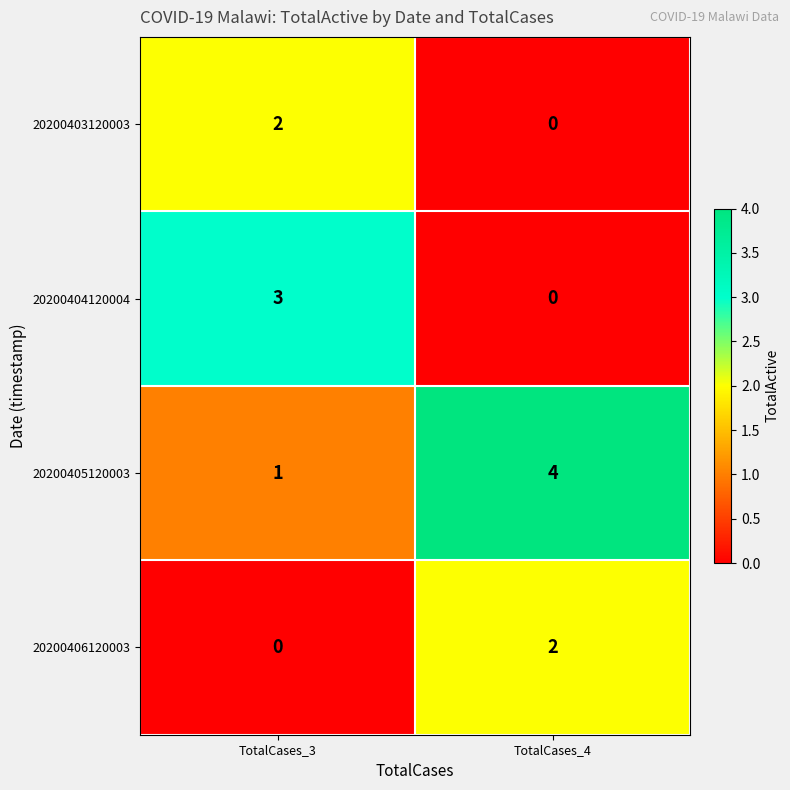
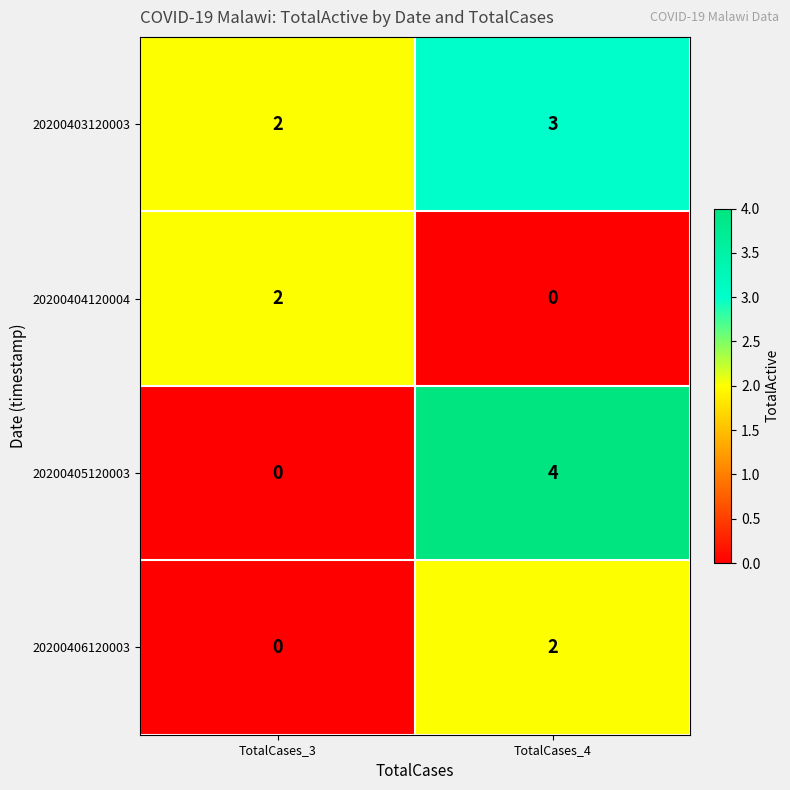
20200403120003, TotalCases_4: 0 -> 3
20200404120004, TotalCases_3: 3 -> 2
20200405120003, TotalCases_3: 1 -> 0
